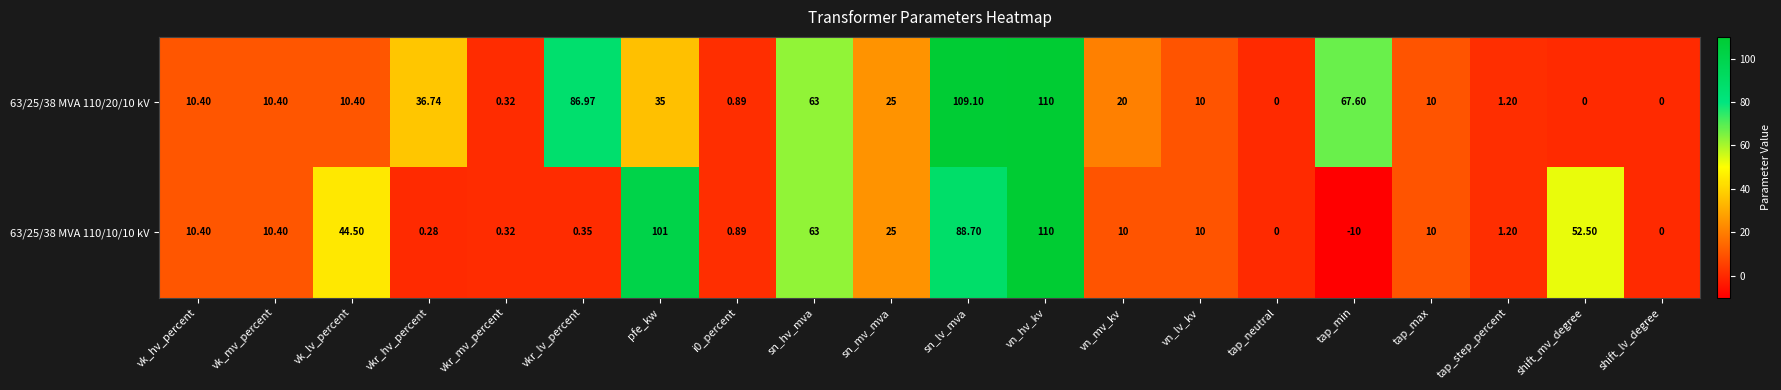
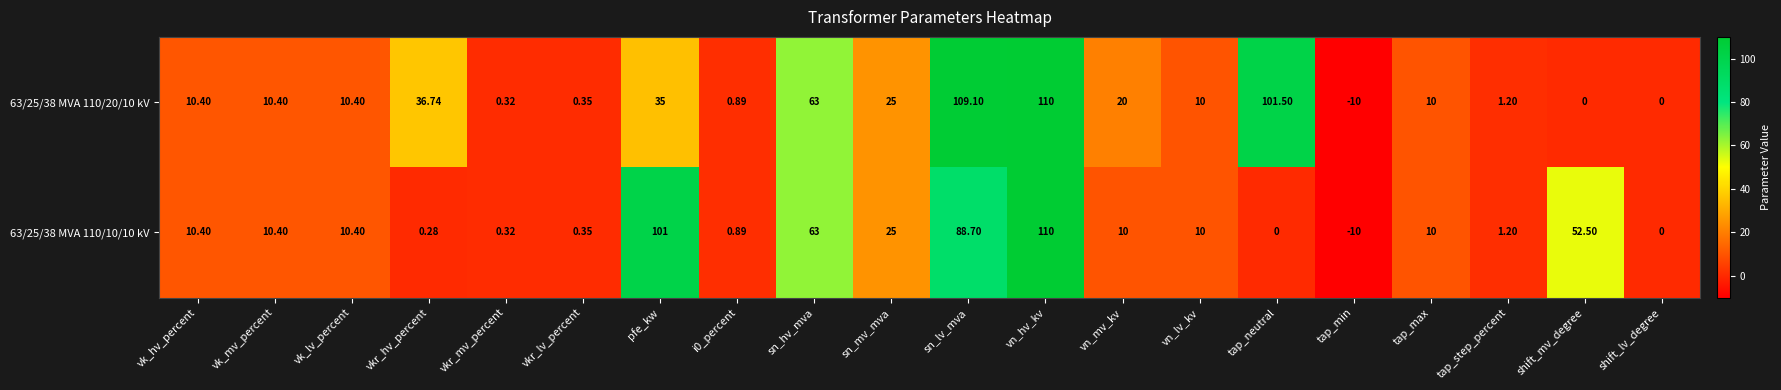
63/25/38 MVA 110/20/10 kV, vkr_lv_percent: 86.97 -> 0.35
63/25/38 MVA 110/20/10 kV, tap_neutral: 0 -> 101.50
63/25/38 MVA 110/20/10 kV, tap_min: 67.60 -> -10
63/25/38 MVA 110/10/10 kV, vk_lv_percent: 44.50 -> 10.40
